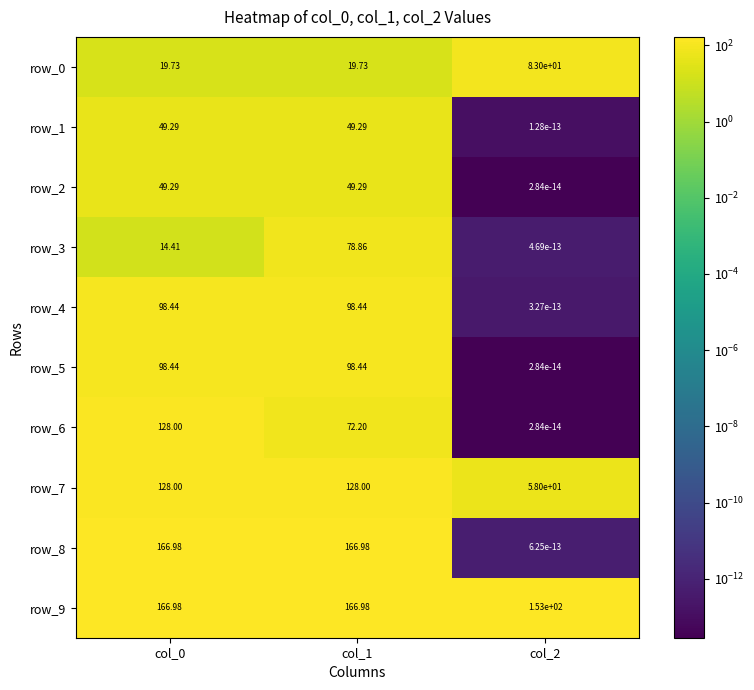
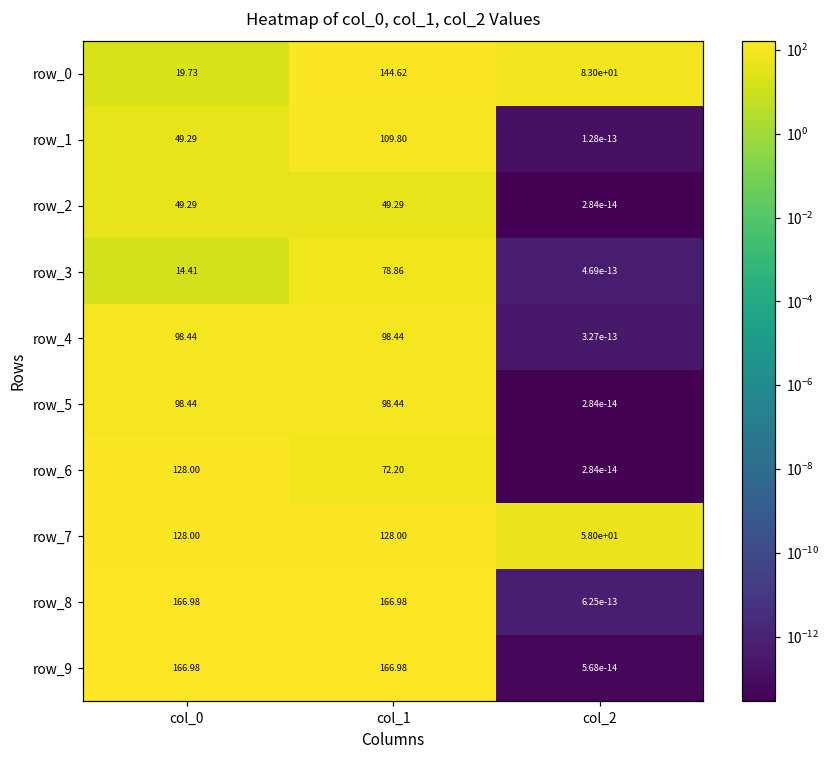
row_0, col_1: 19.73 -> 144.62
row_1, col_1: 49.29 -> 109.80
row_9, col_2: 1.53e+02 -> 5.68e-14
